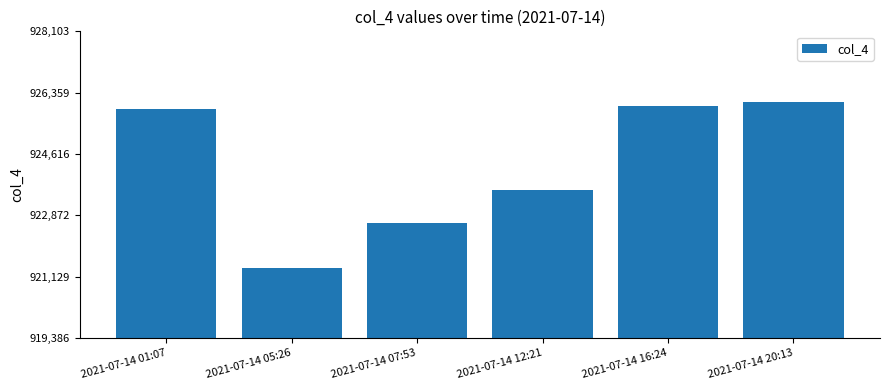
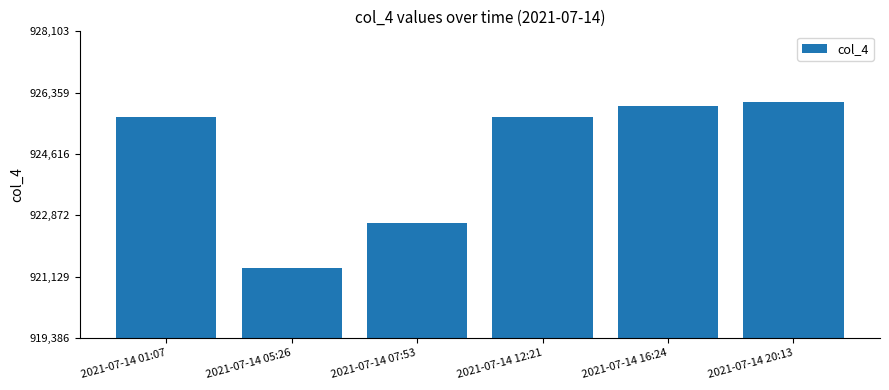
2021-07-14 01:07: 925,900 -> 925,700
2021-07-14 12:21: 923,600 -> 925,700
